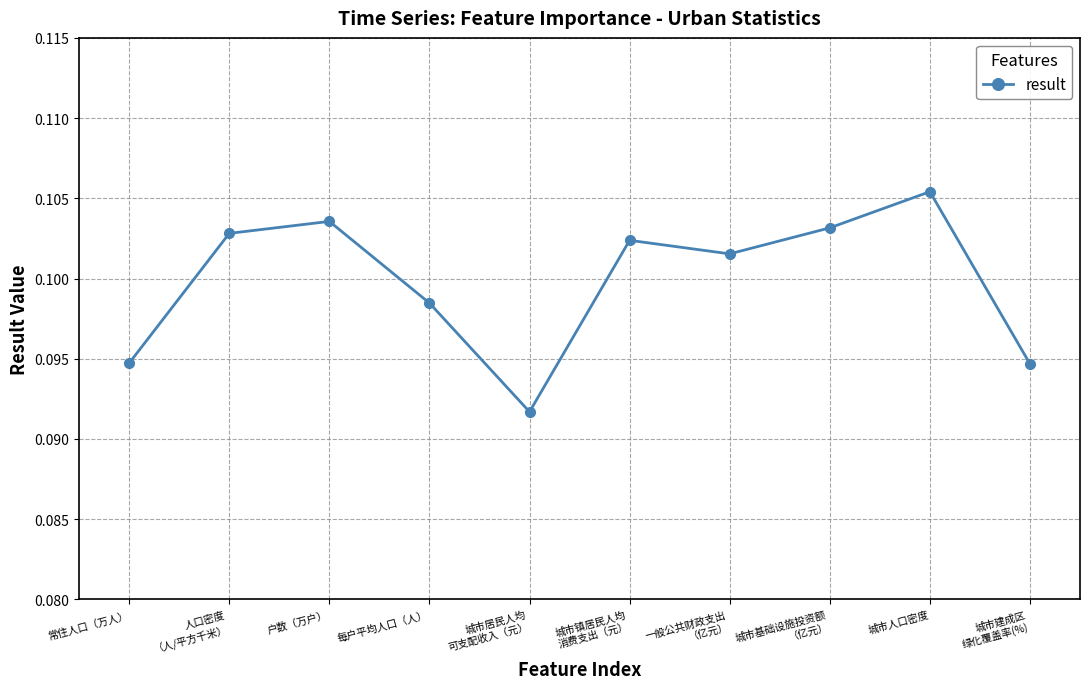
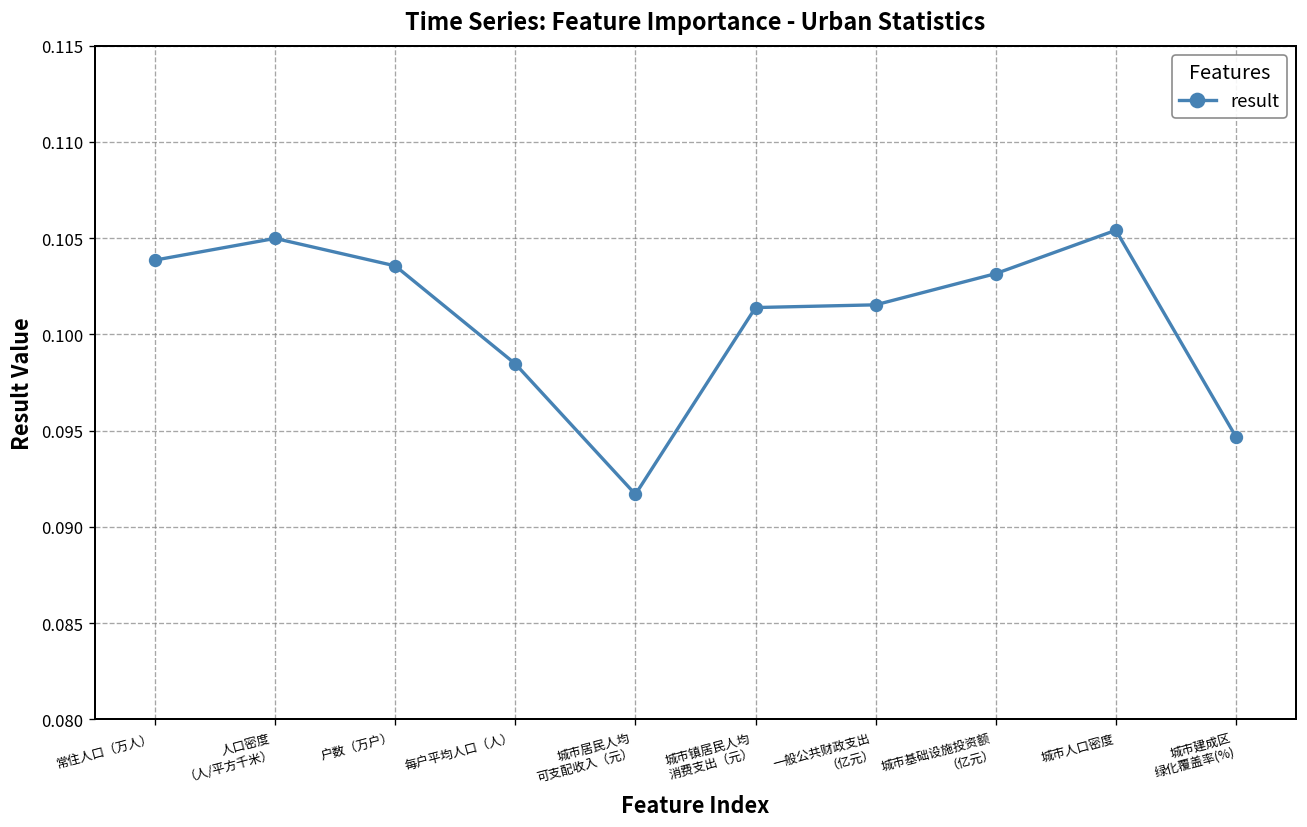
常住人口（万人）: 0.0947 -> 0.1039
人口密度 （人/平方千米）: 0.1028 -> 0.1050
城市镇居民人均 消费支出（元）: 0.1024 -> 0.1014
